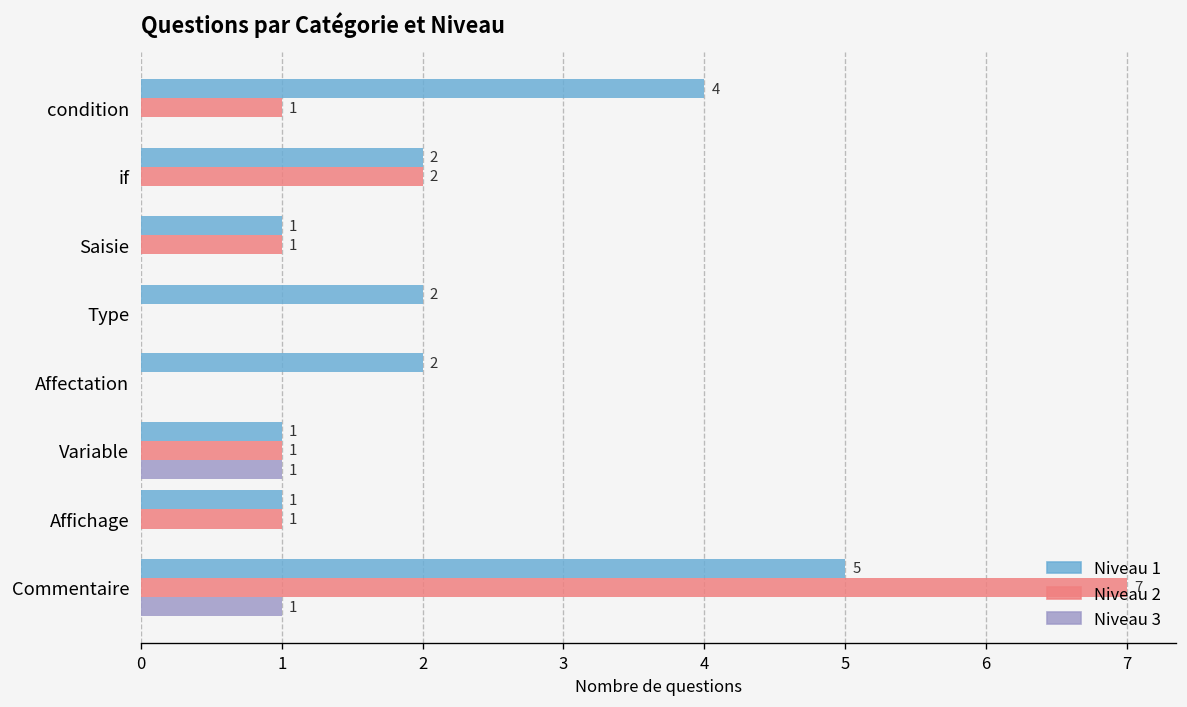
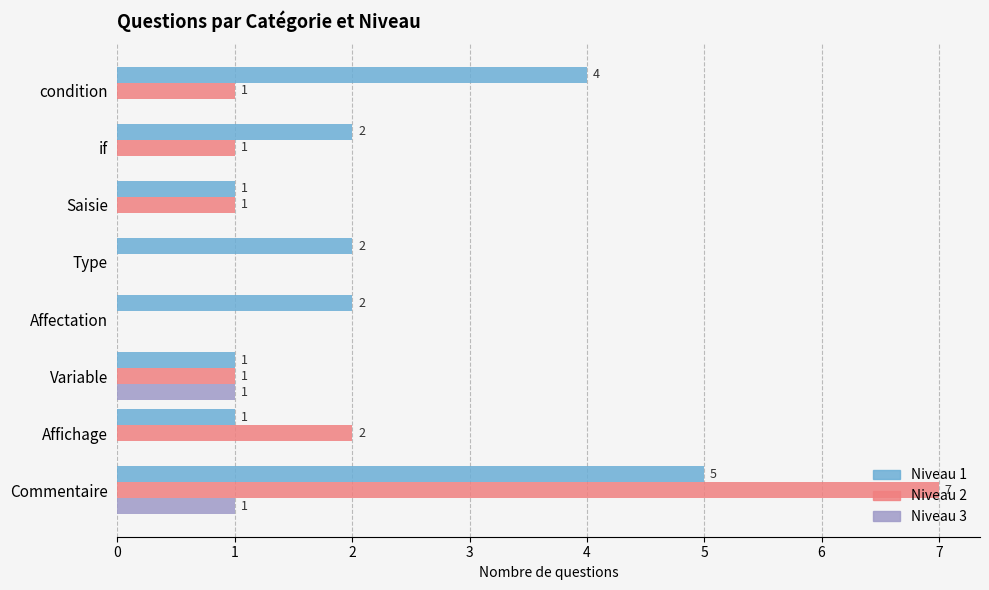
Niveau 2, if: 2 -> 1
Niveau 2, Affichage: 1 -> 2
